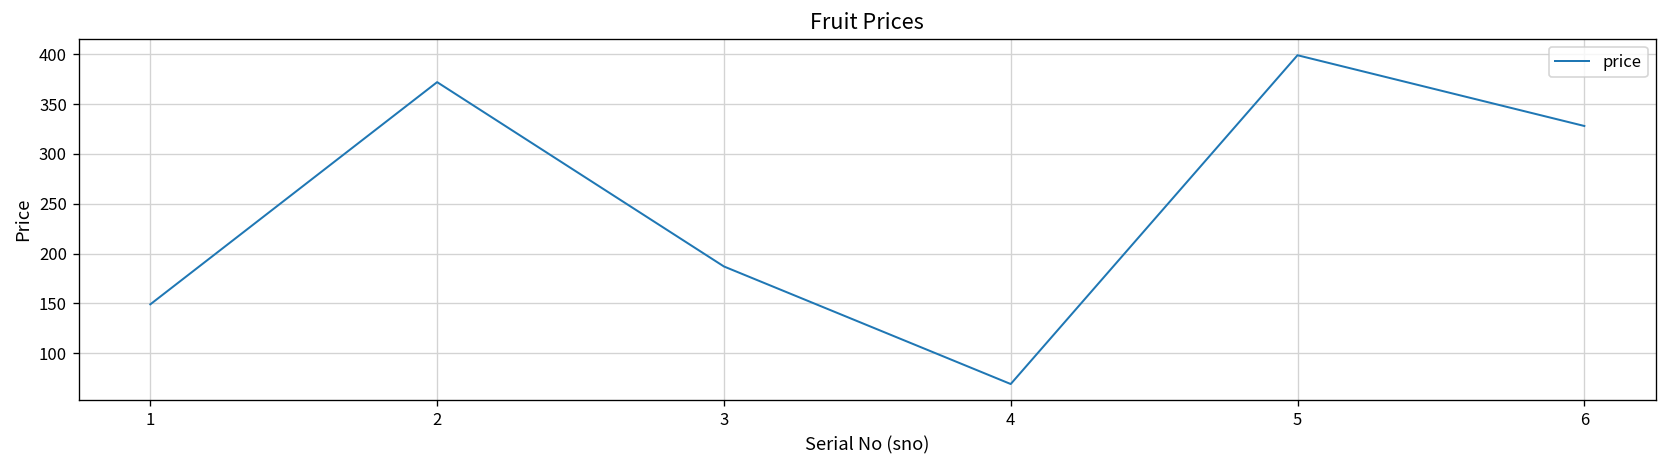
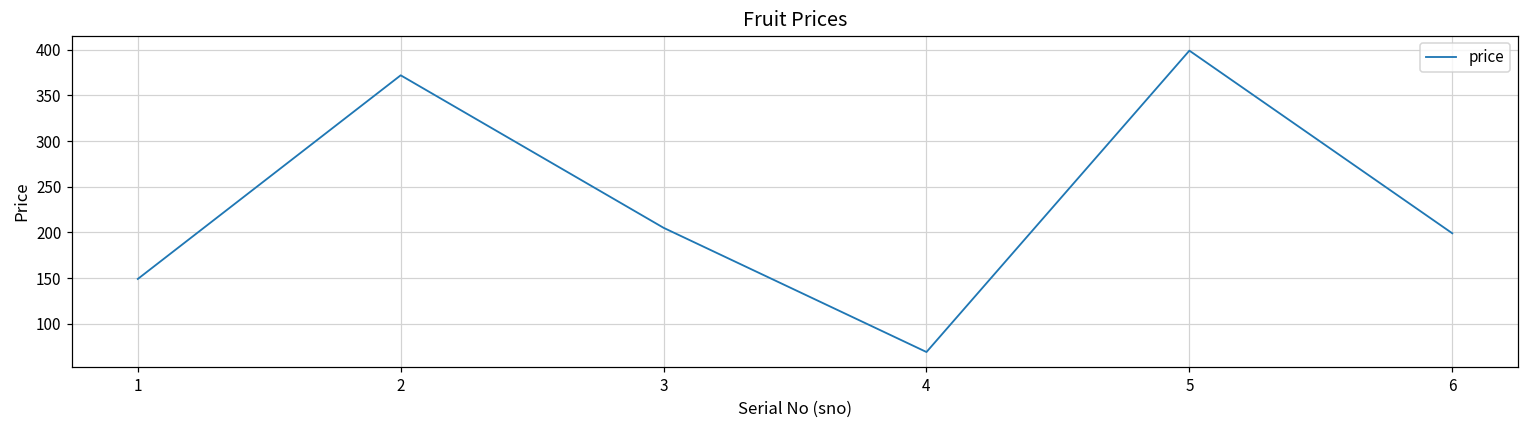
3: 190 -> 210
6: 330 -> 200
